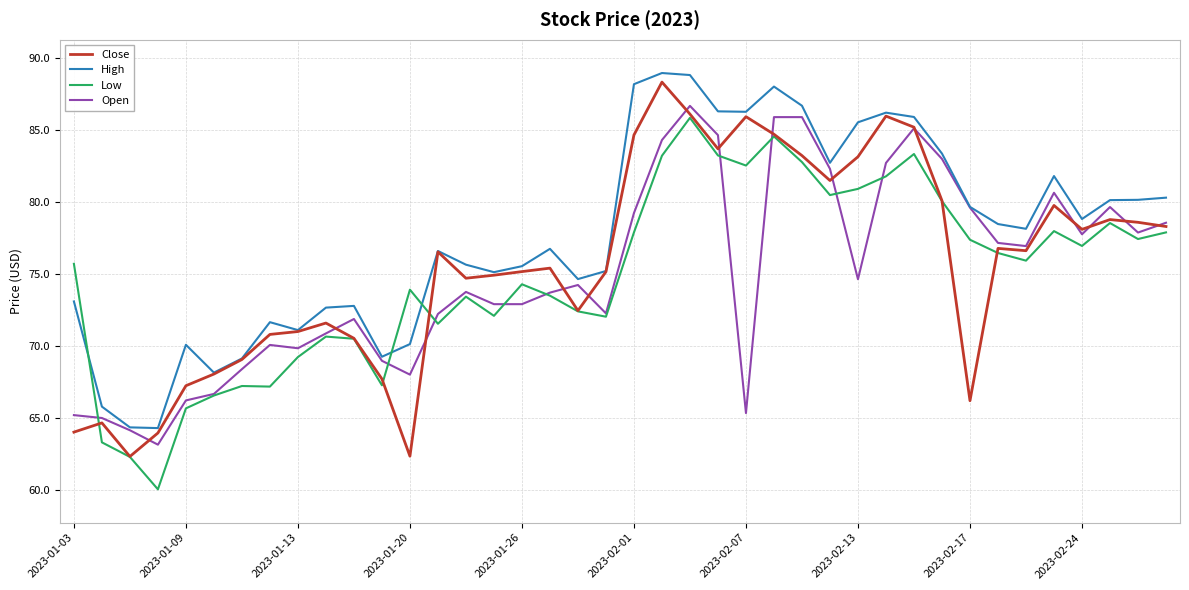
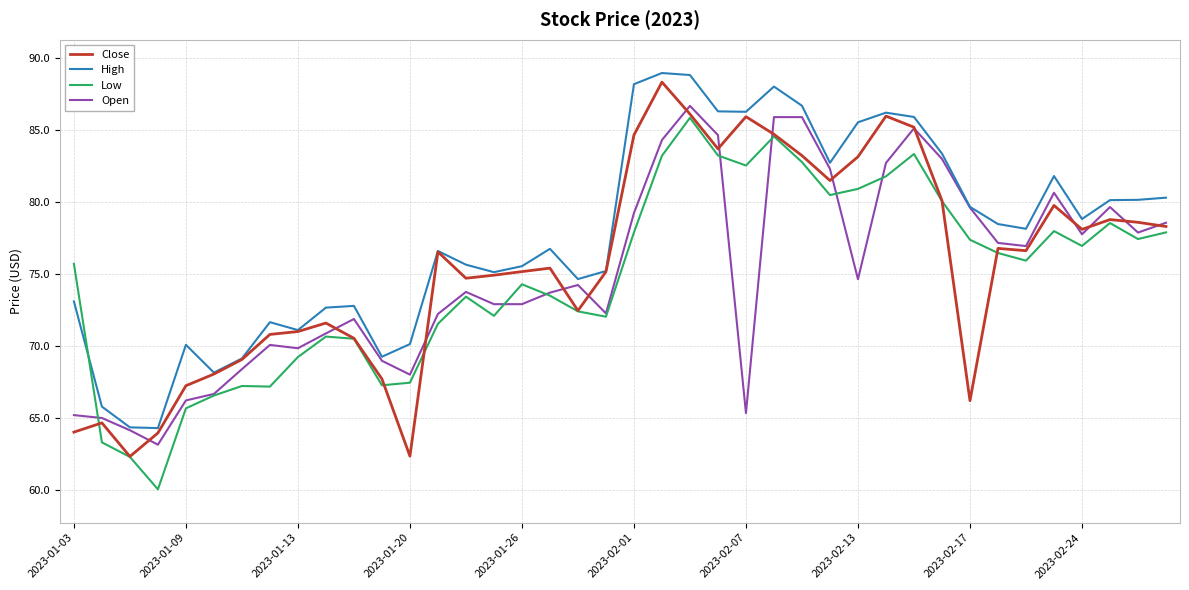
Low, 2023-01-20: 73.9 -> 67.4
